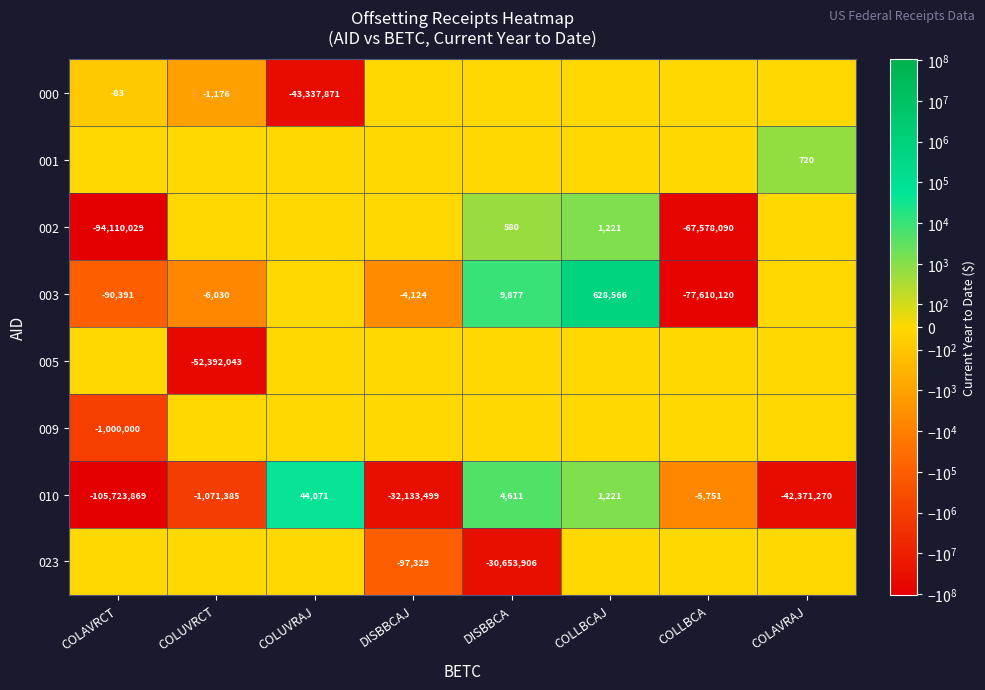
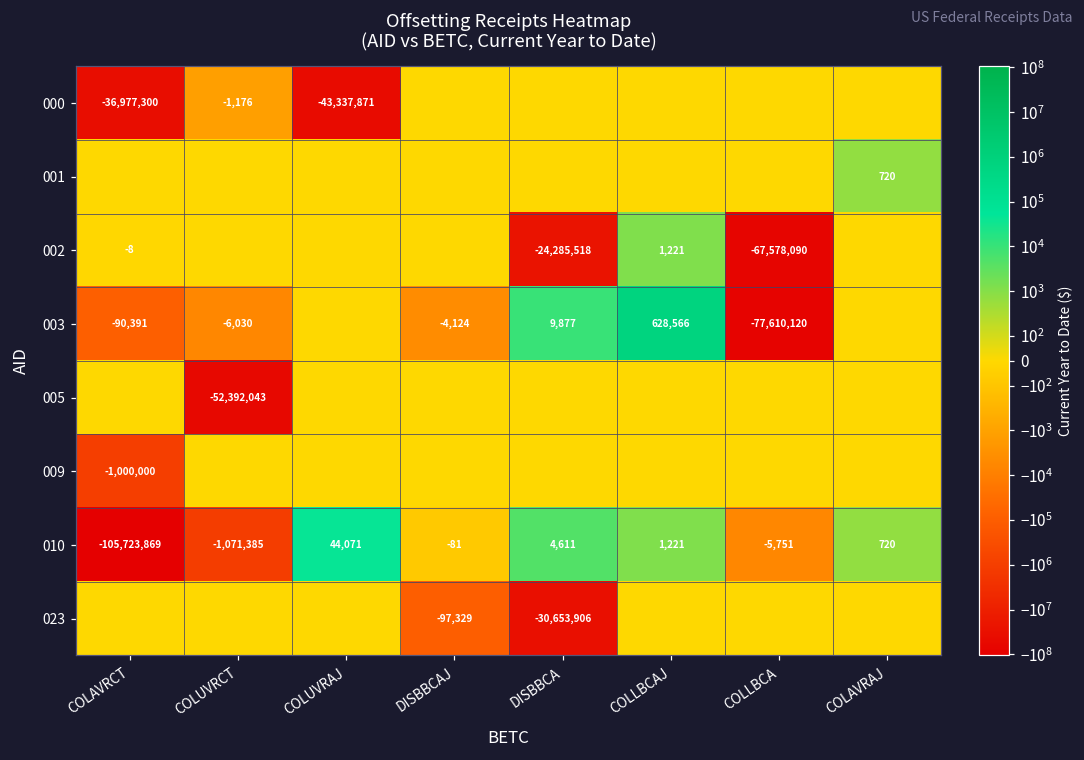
000, COLAVRCT: -83 -> -36,977,300
002, COLAVRCT: -94,110,029 -> -8
002, DISBBCA: 580 -> -24,285,518
010, DISBBCAJ: -32,133,499 -> -81
010, COLAVRAJ: -42,371,270 -> 720
